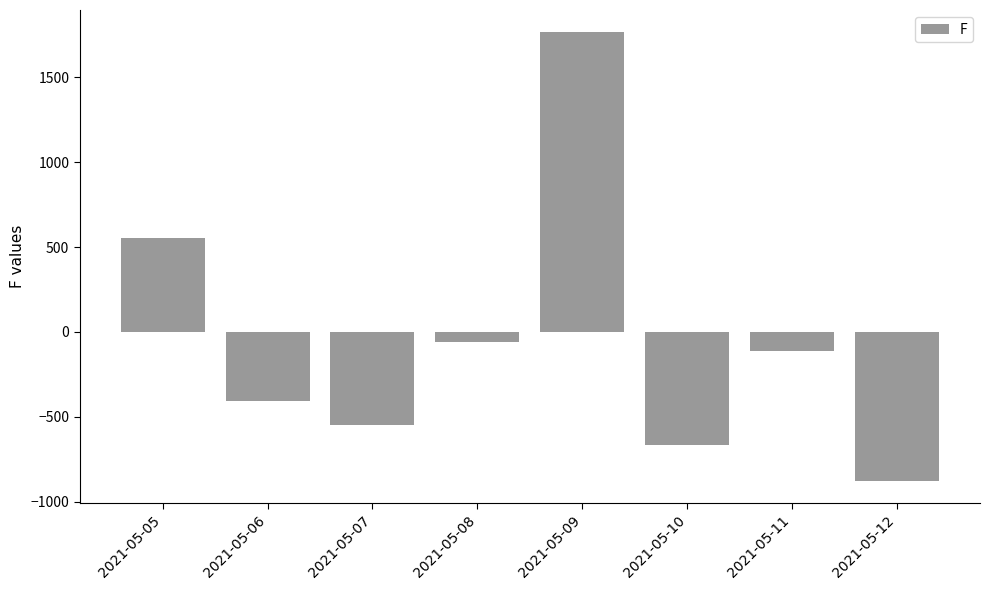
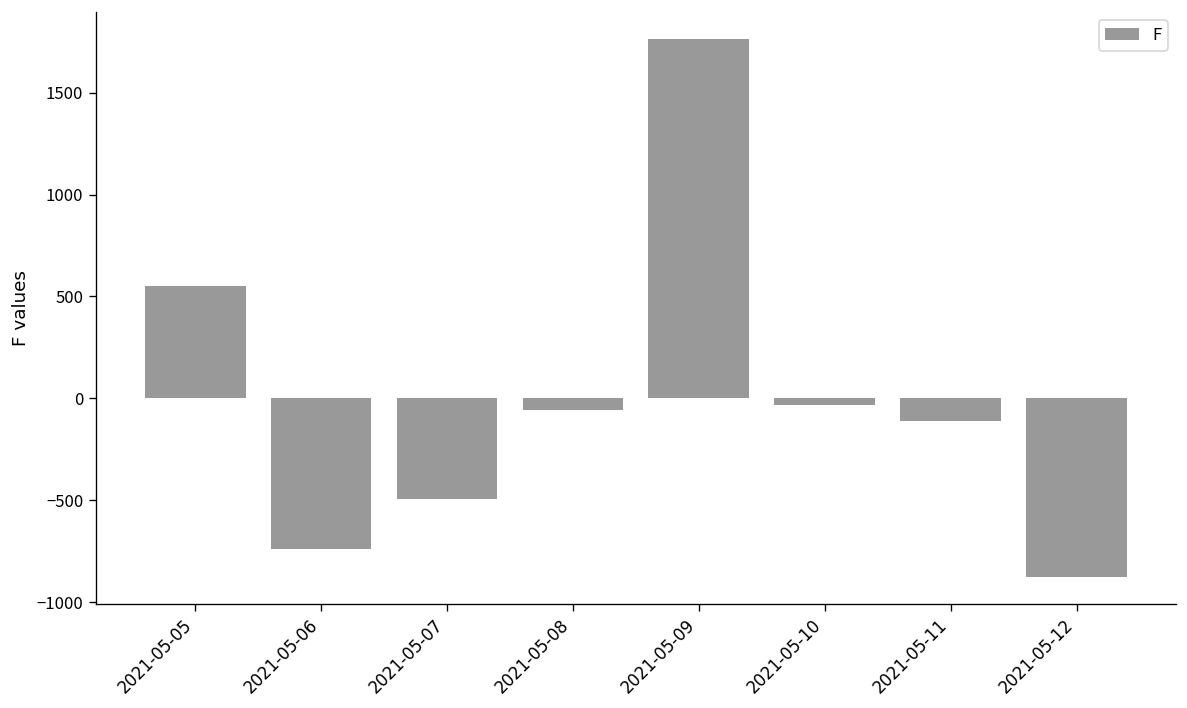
2021-05-06: -410 -> -740
2021-05-07: -550 -> -490
2021-05-10: -670 -> -30
